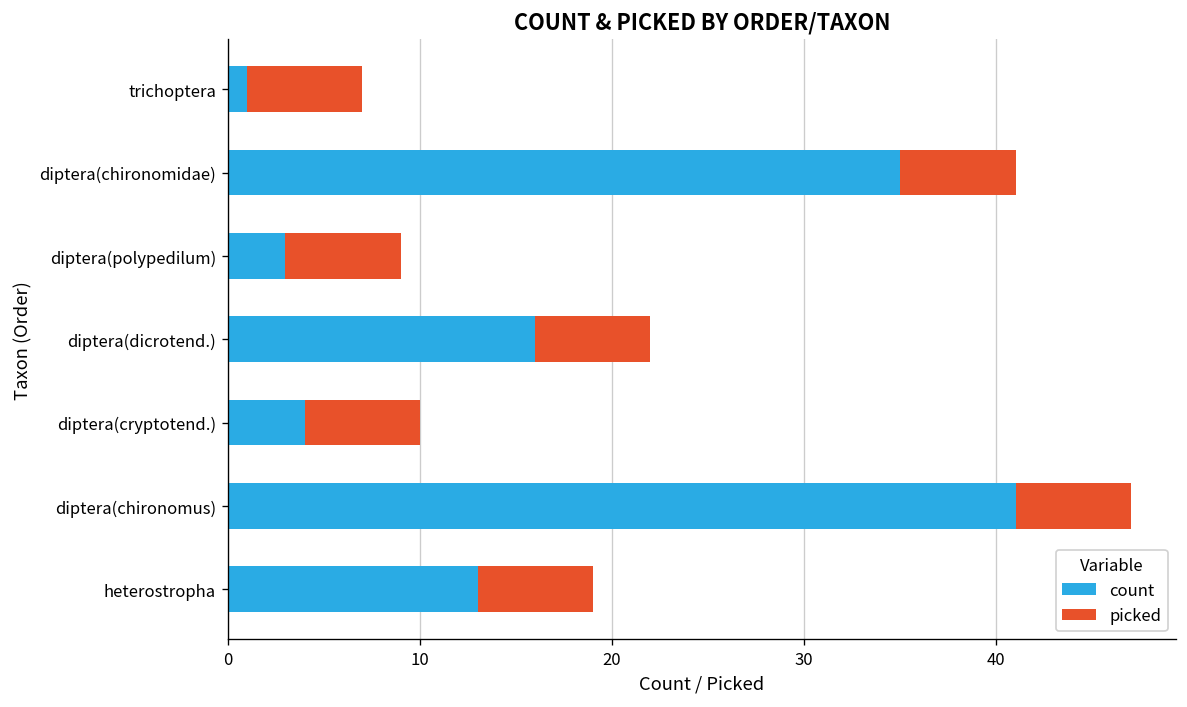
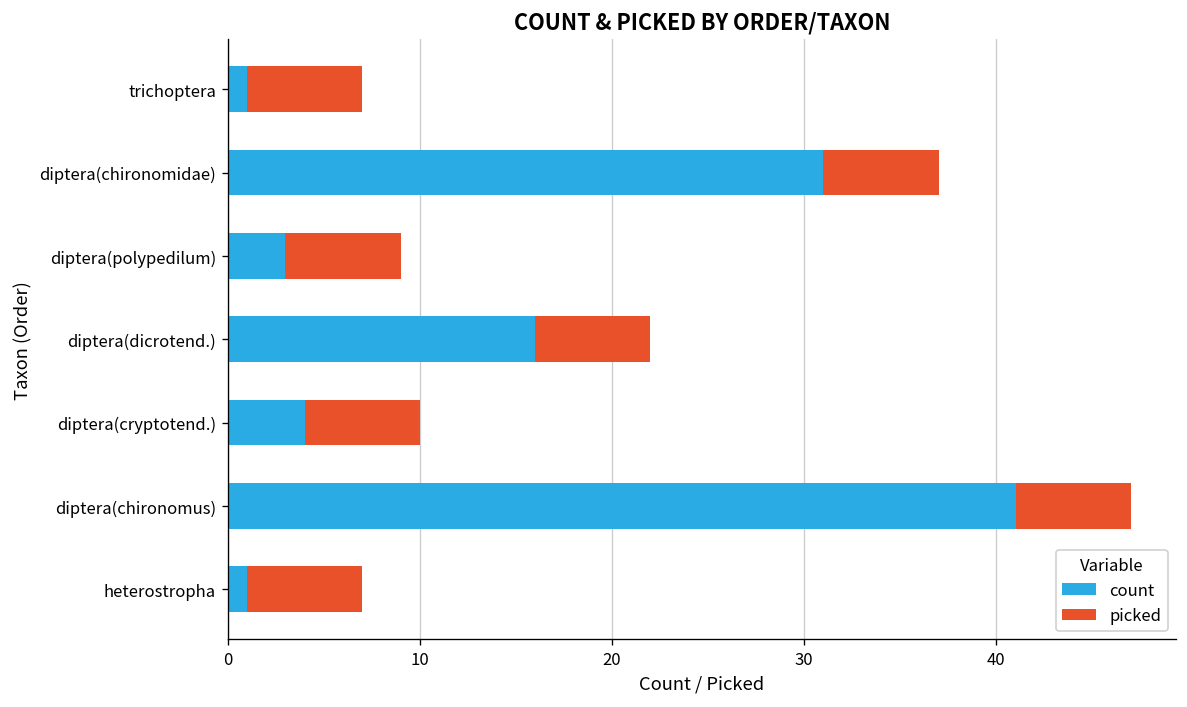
count, diptera(chironomidae): 35 -> 31
count, heterostropha: 13 -> 1
